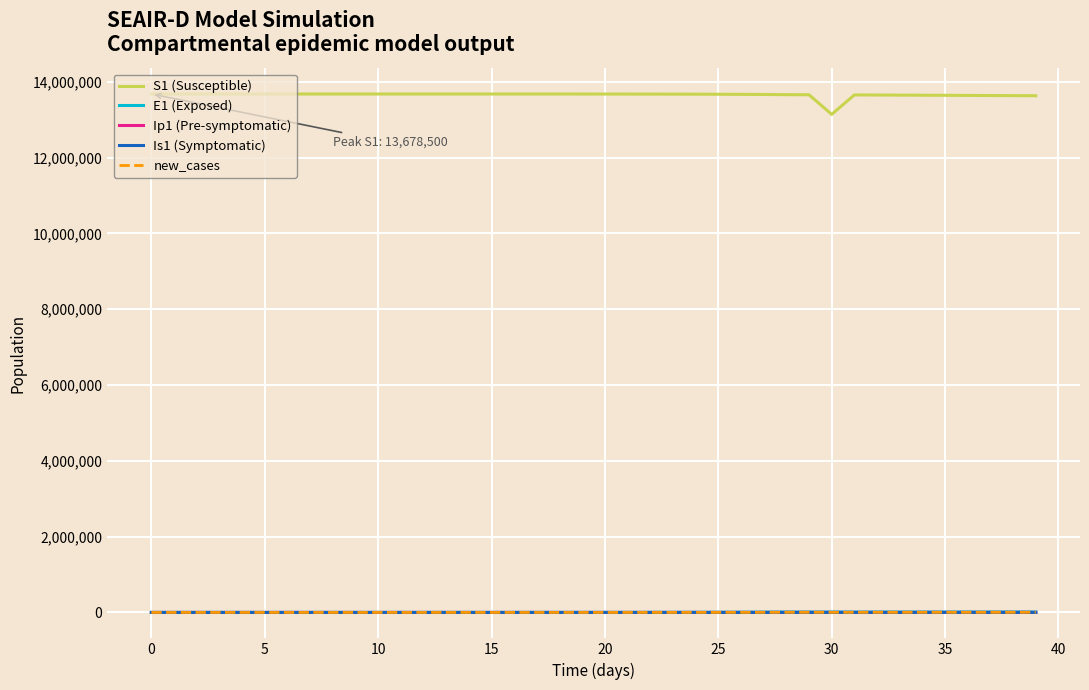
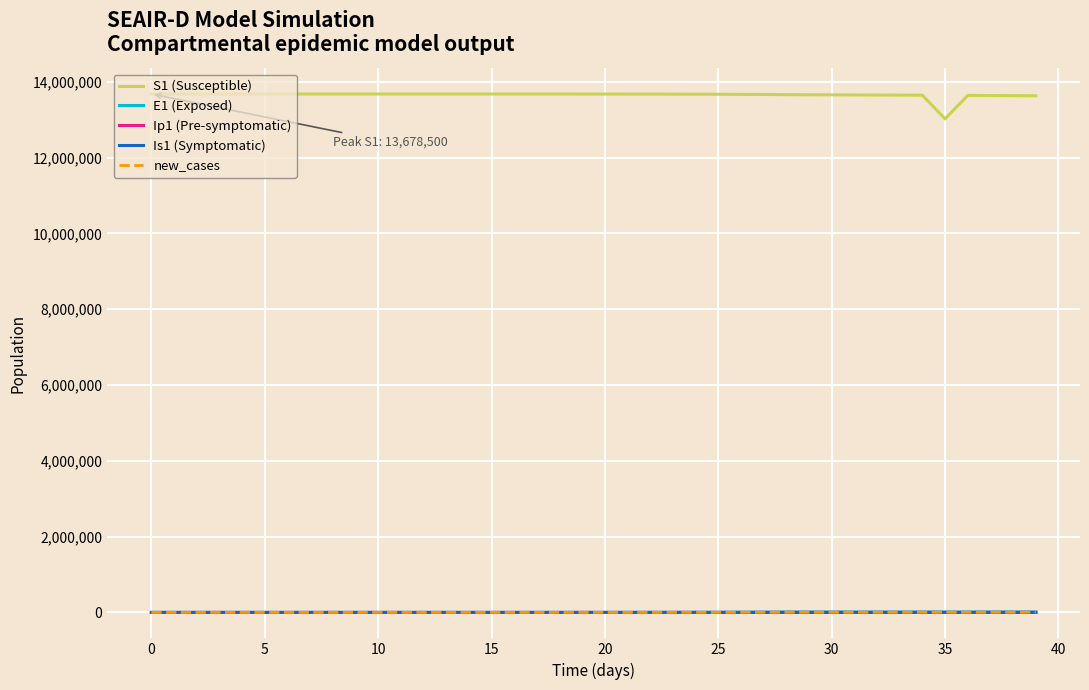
S1 (Susceptible), 30: 13,100,000 -> 13,700,000
S1 (Susceptible), 35: 13,600,000 -> 13,000,000
